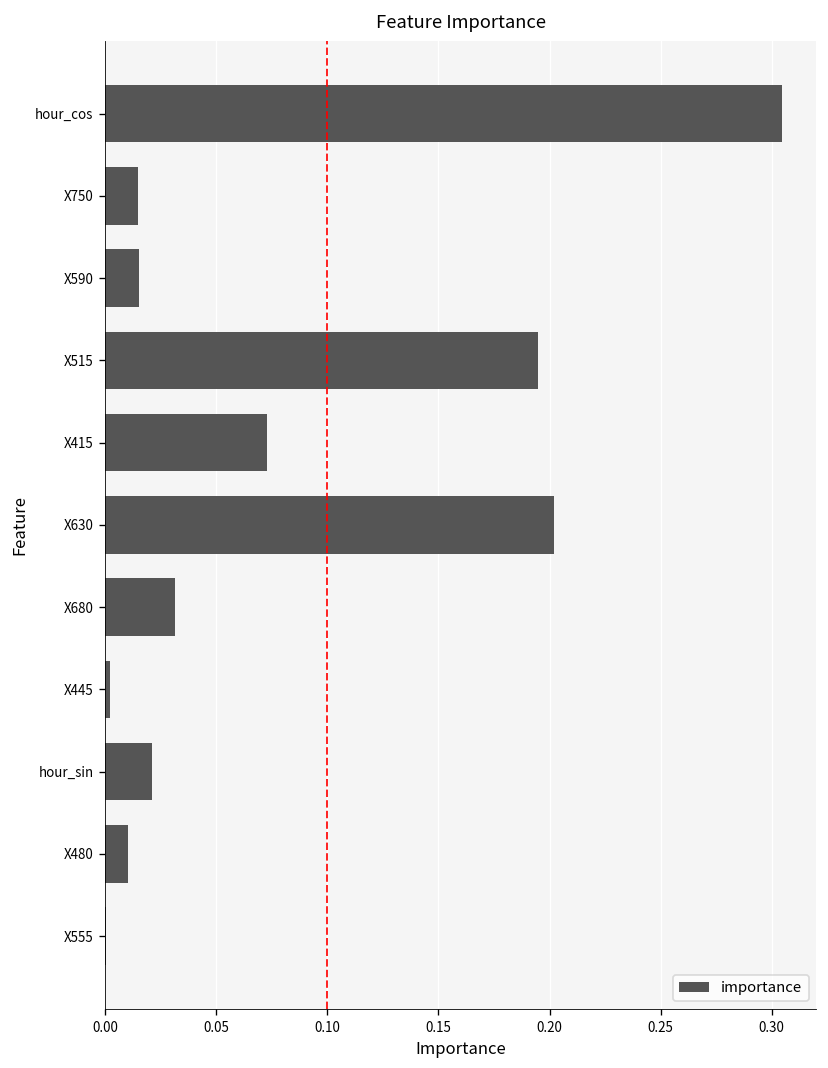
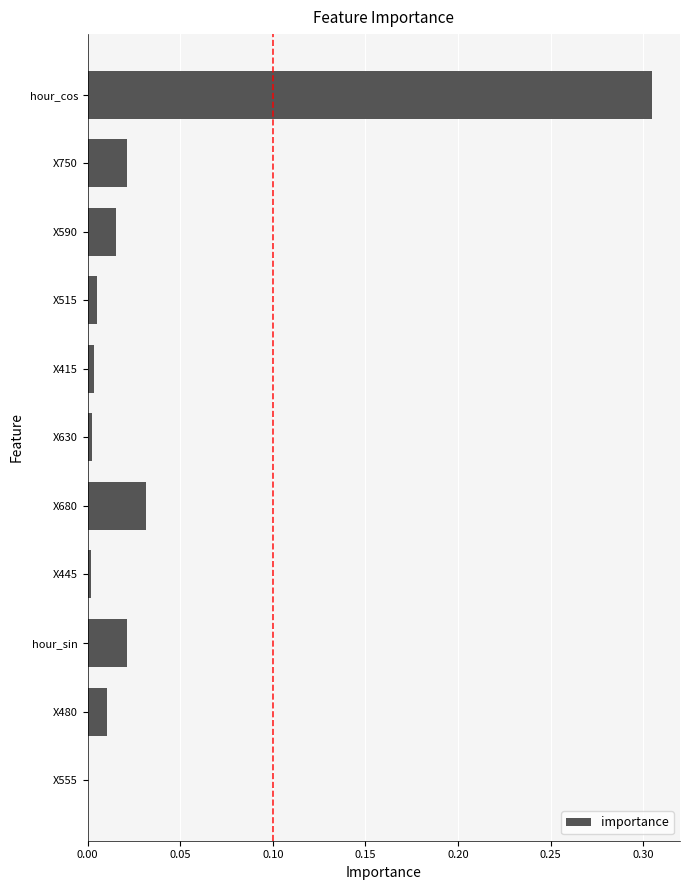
X750: 0.015 -> 0.021
X515: 0.195 -> 0.005
X415: 0.073 -> 0.003
X630: 0.202 -> 0.002
